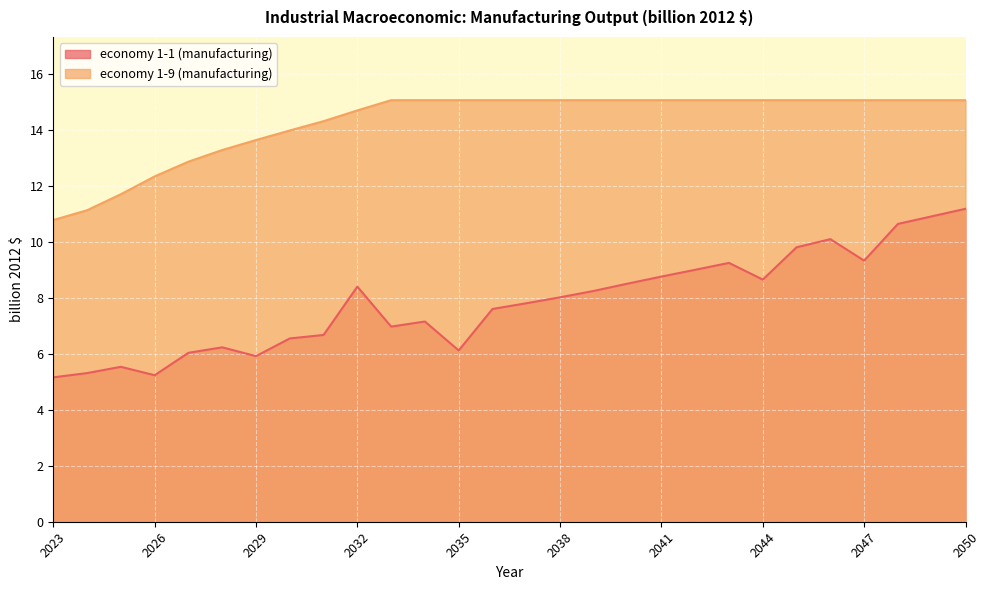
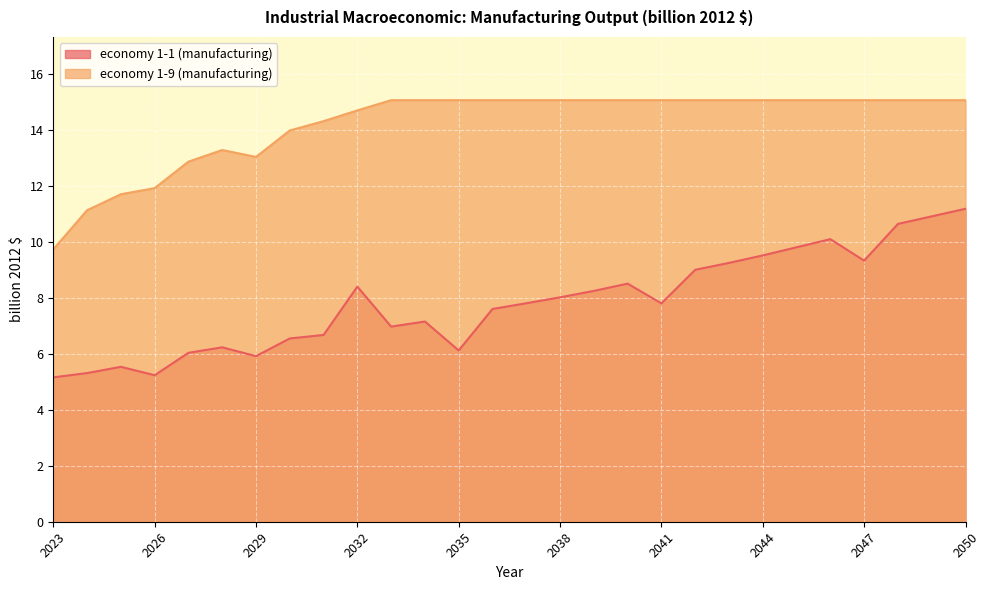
economy 1-9 (manufacturing), 2023: 10.8 -> 9.7
economy 1-9 (manufacturing), 2026: 12.4 -> 11.9
economy 1-9 (manufacturing), 2029: 13.7 -> 13.1
economy 1-1 (manufacturing), 2041: 8.8 -> 7.8
economy 1-1 (manufacturing), 2044: 8.7 -> 9.5
